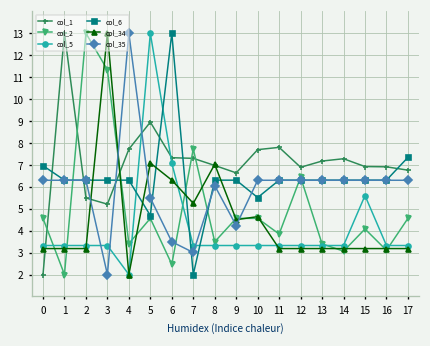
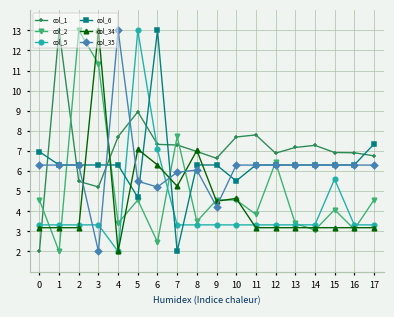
col_35, 6: 3.5 -> 5.2
col_35, 7: 3.0 -> 5.9
